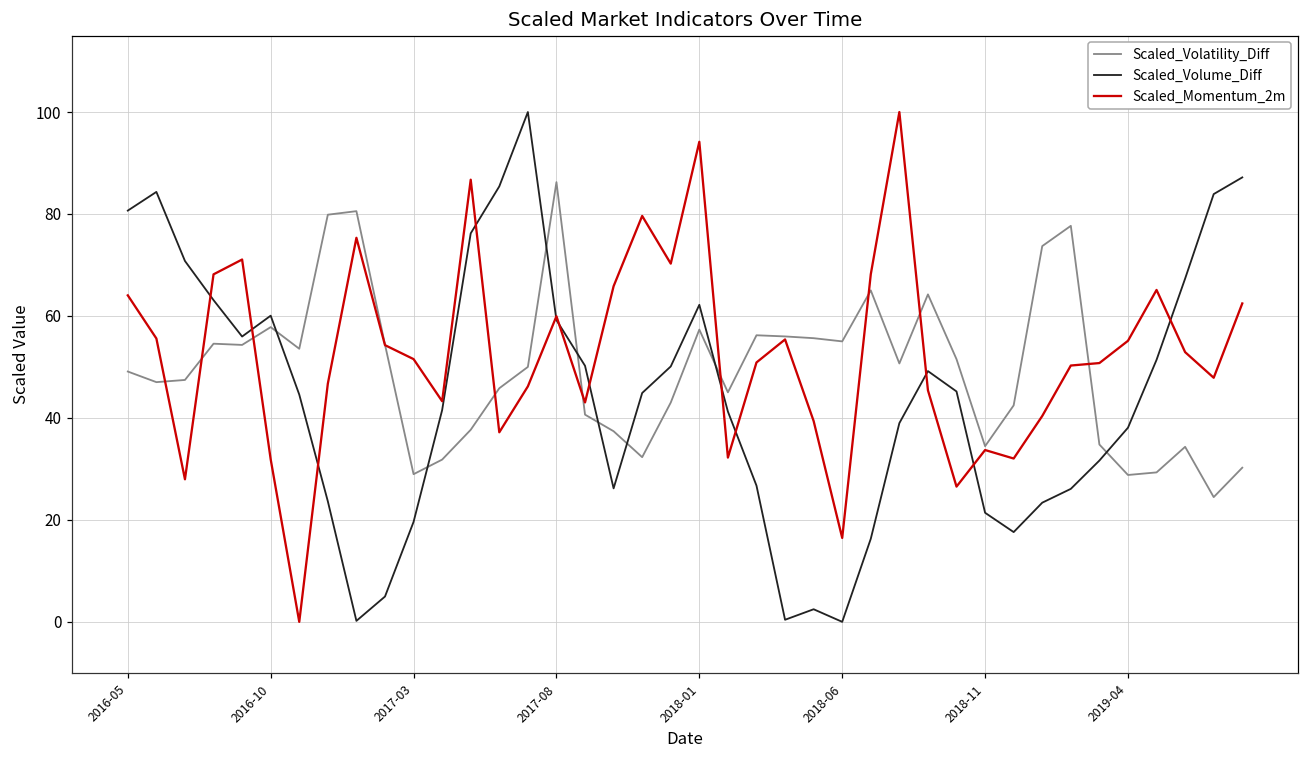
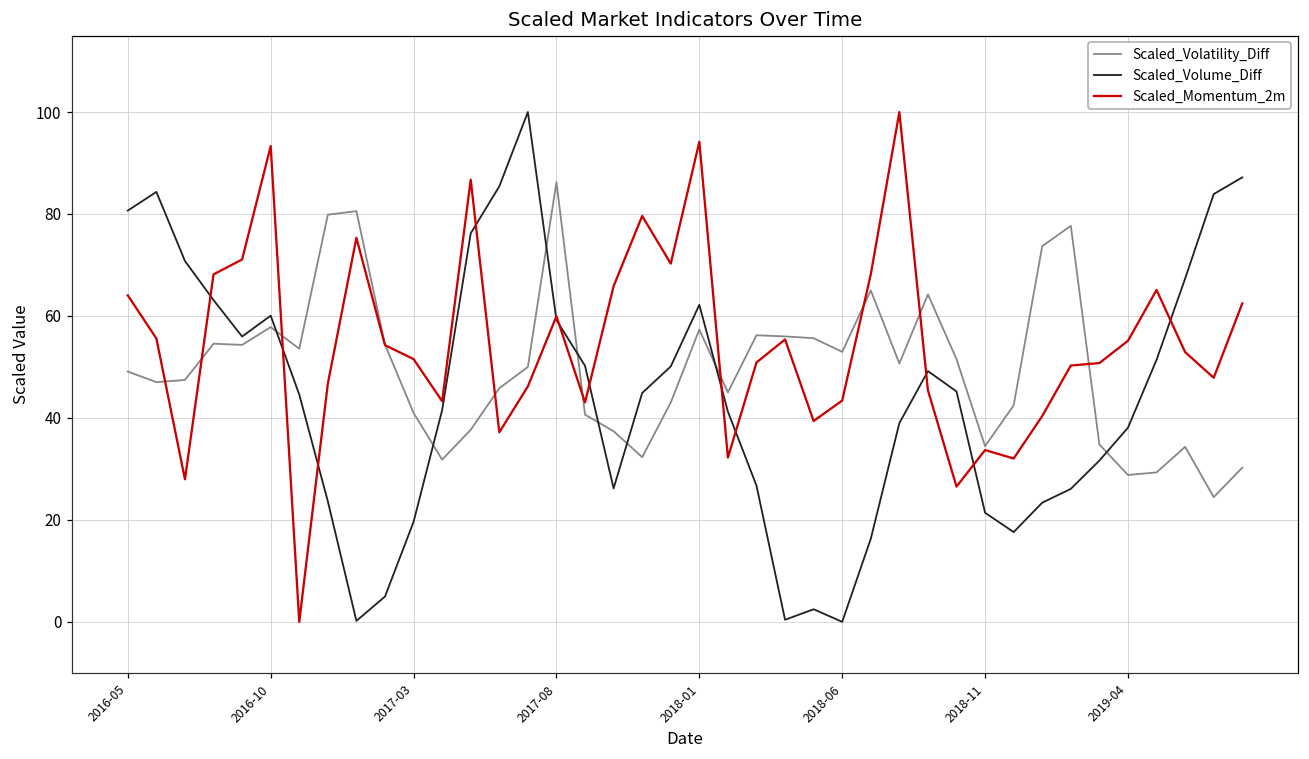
Scaled_Momentum_2m, 2016-10: 32 -> 93
Scaled_Volatility_Diff, 2017-03: 29 -> 41
Scaled_Volatility_Diff, 2018-06: 55 -> 53
Scaled_Momentum_2m, 2018-06: 16 -> 43
